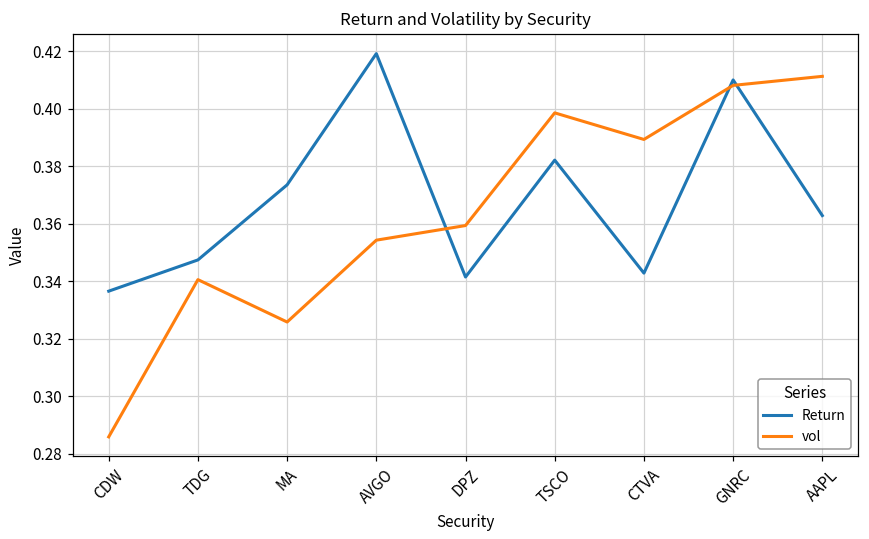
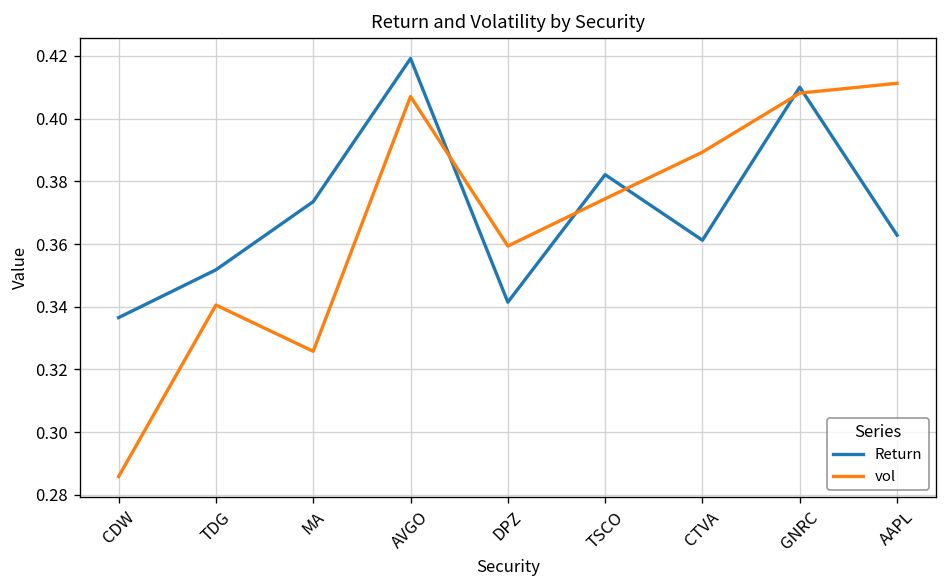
Return, TDG: 0.347 -> 0.352
vol, AVGO: 0.354 -> 0.407
vol, TSCO: 0.399 -> 0.374
Return, CTVA: 0.343 -> 0.361
